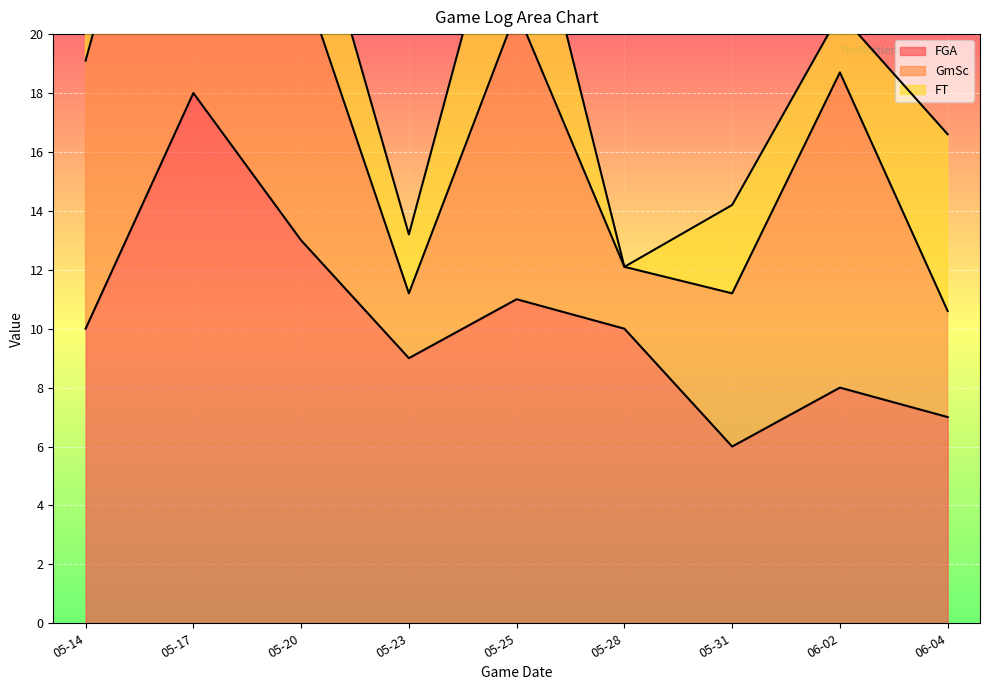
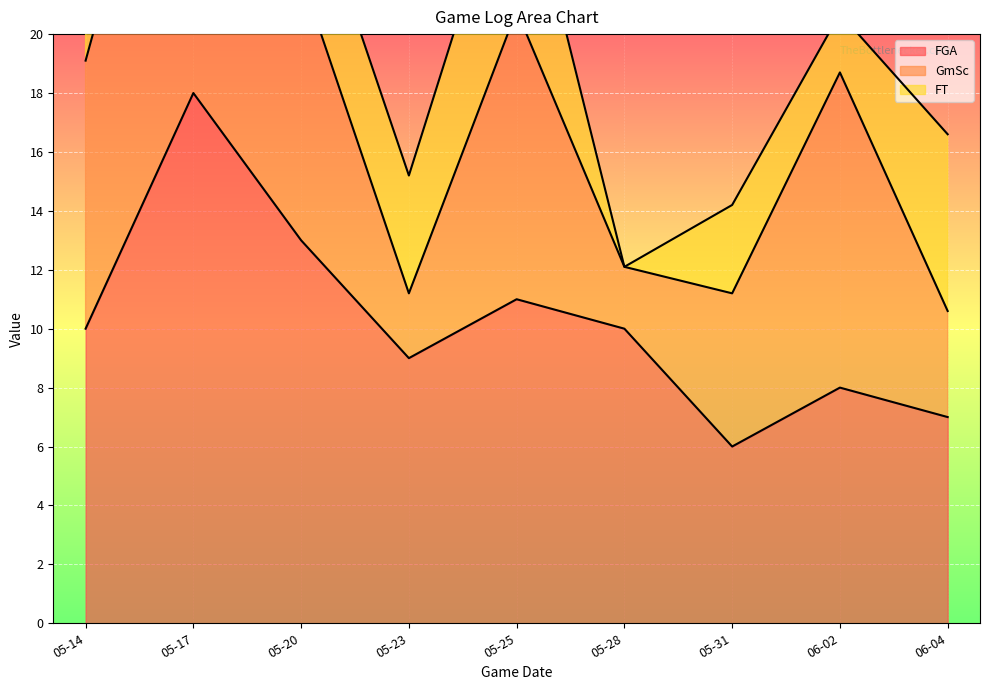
FT, 05-23: 2 -> 4
